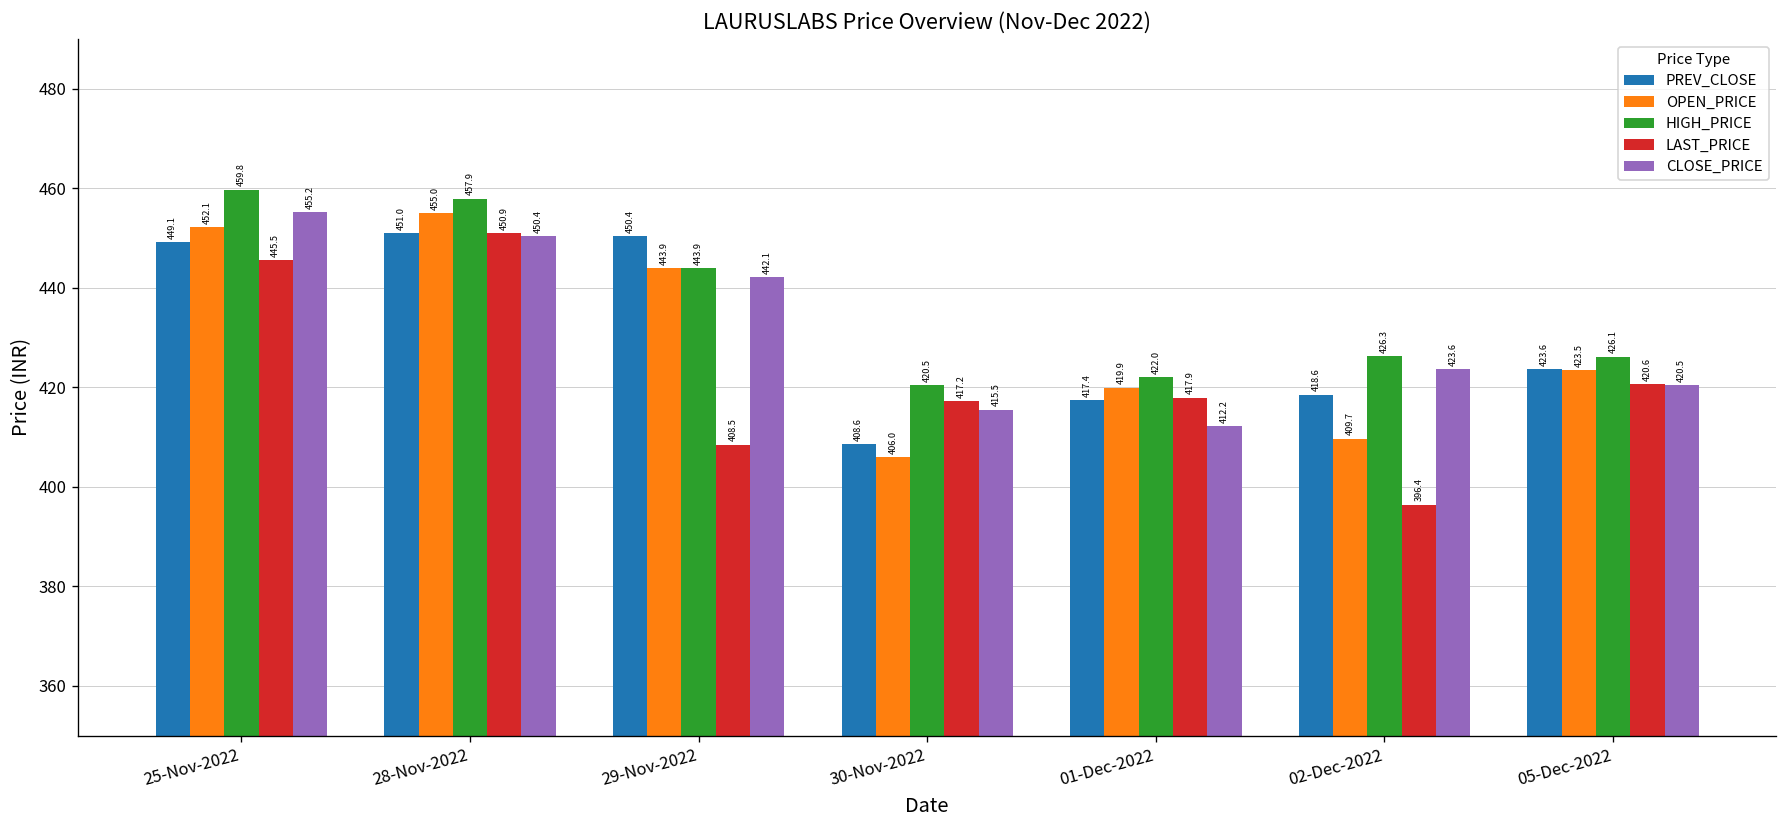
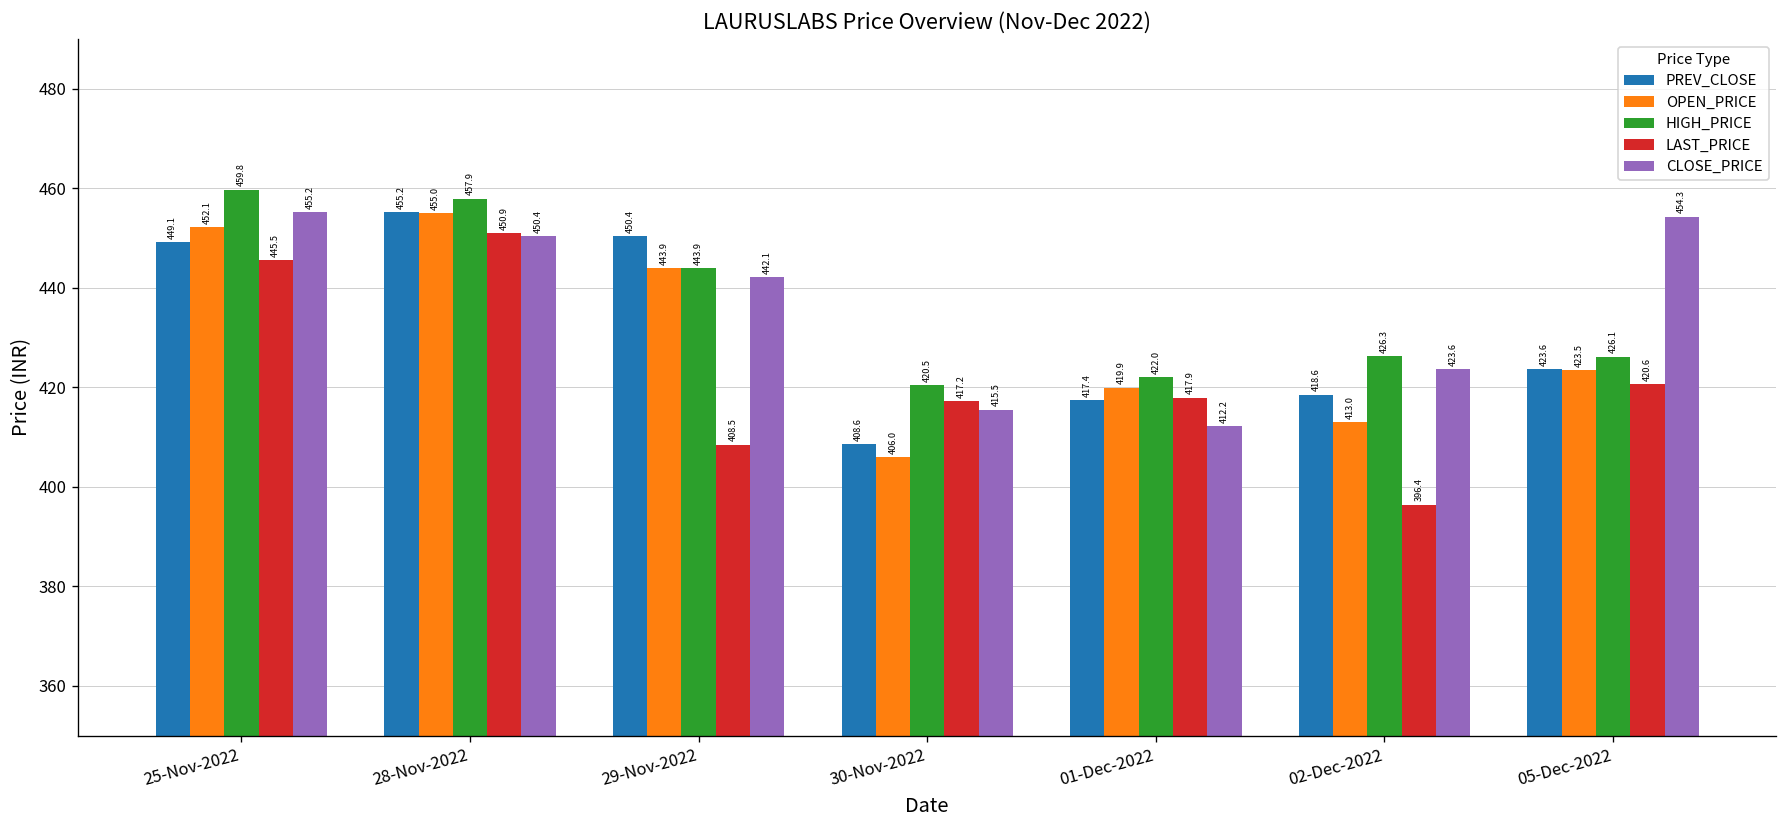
PREV_CLOSE, 28-Nov-2022: 451.0 -> 455.2
OPEN_PRICE, 02-Dec-2022: 409.7 -> 413.0
CLOSE_PRICE, 05-Dec-2022: 420.5 -> 454.3
